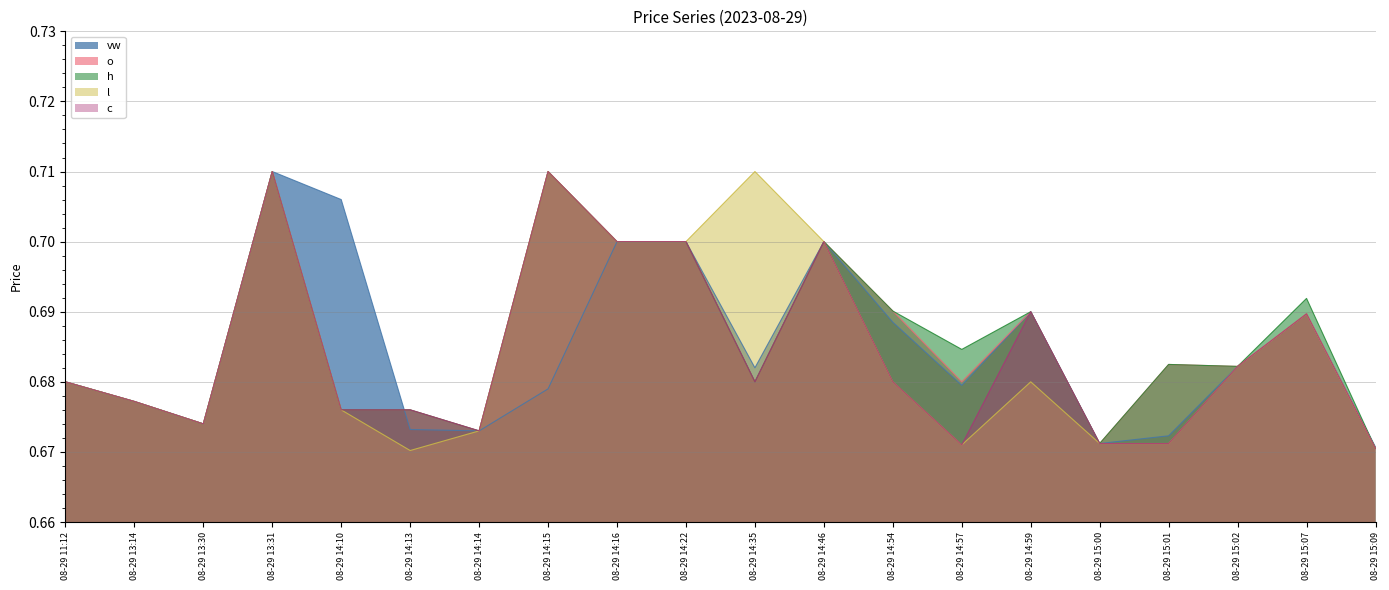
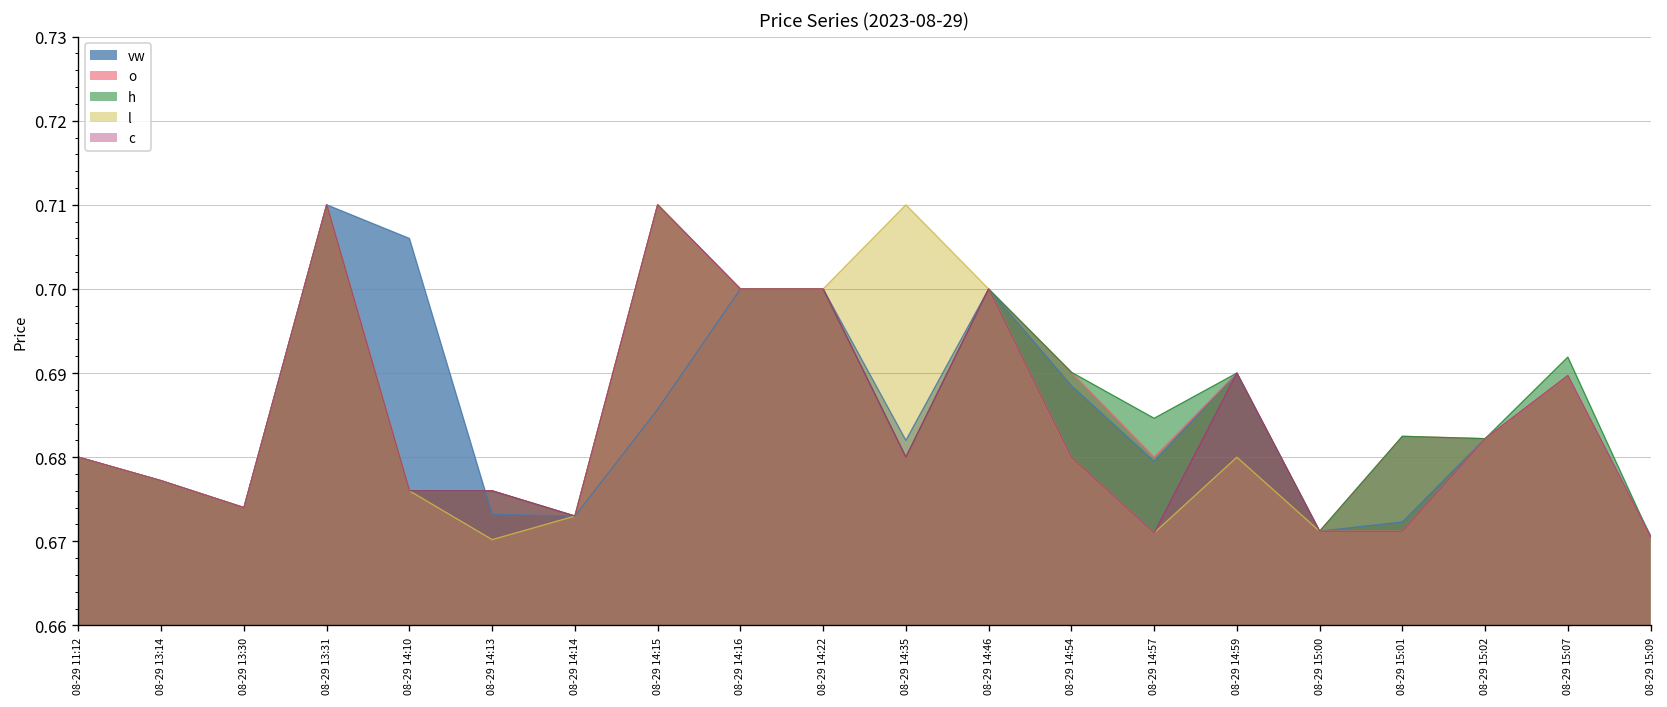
vw, 08-29 14:15: 0.679 -> 0.686
